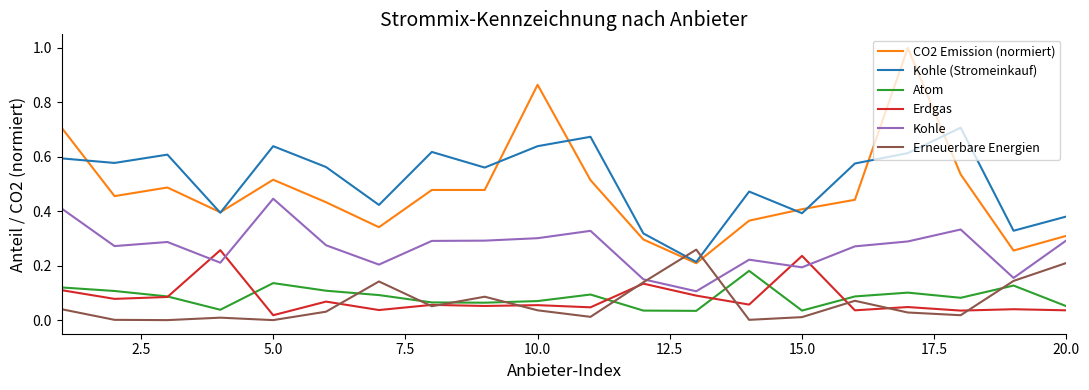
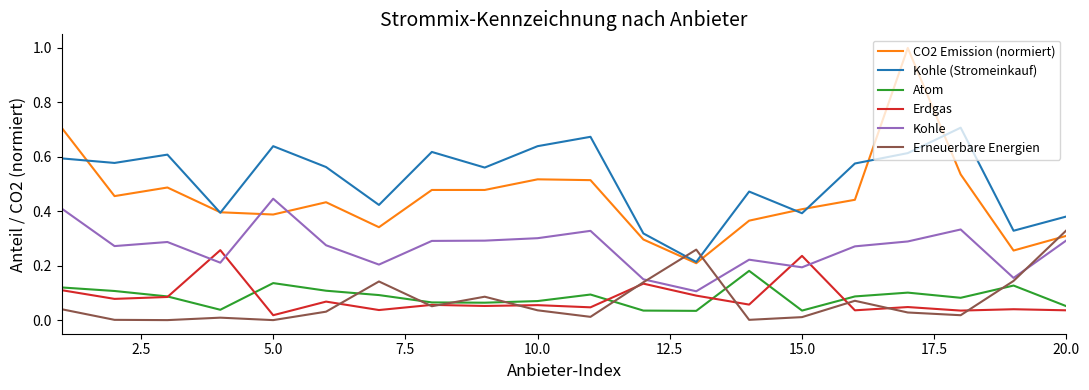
CO2 Emission (normiert), 5.0: 0.52 -> 0.39
CO2 Emission (normiert), 10.0: 0.86 -> 0.52
Erneuerbare Energien, 20.0: 0.21 -> 0.33
